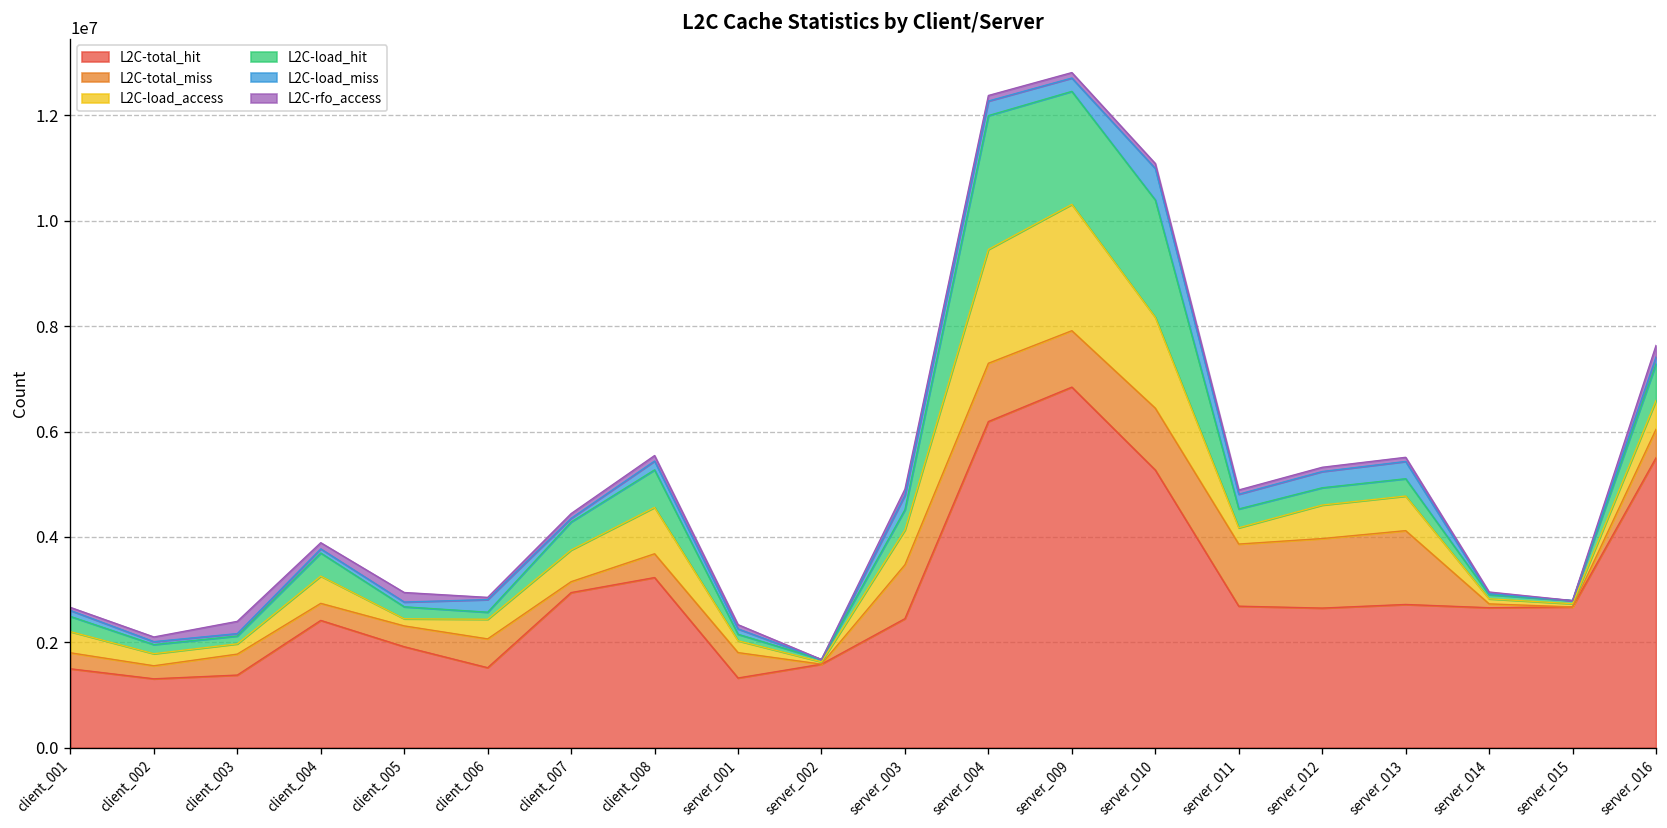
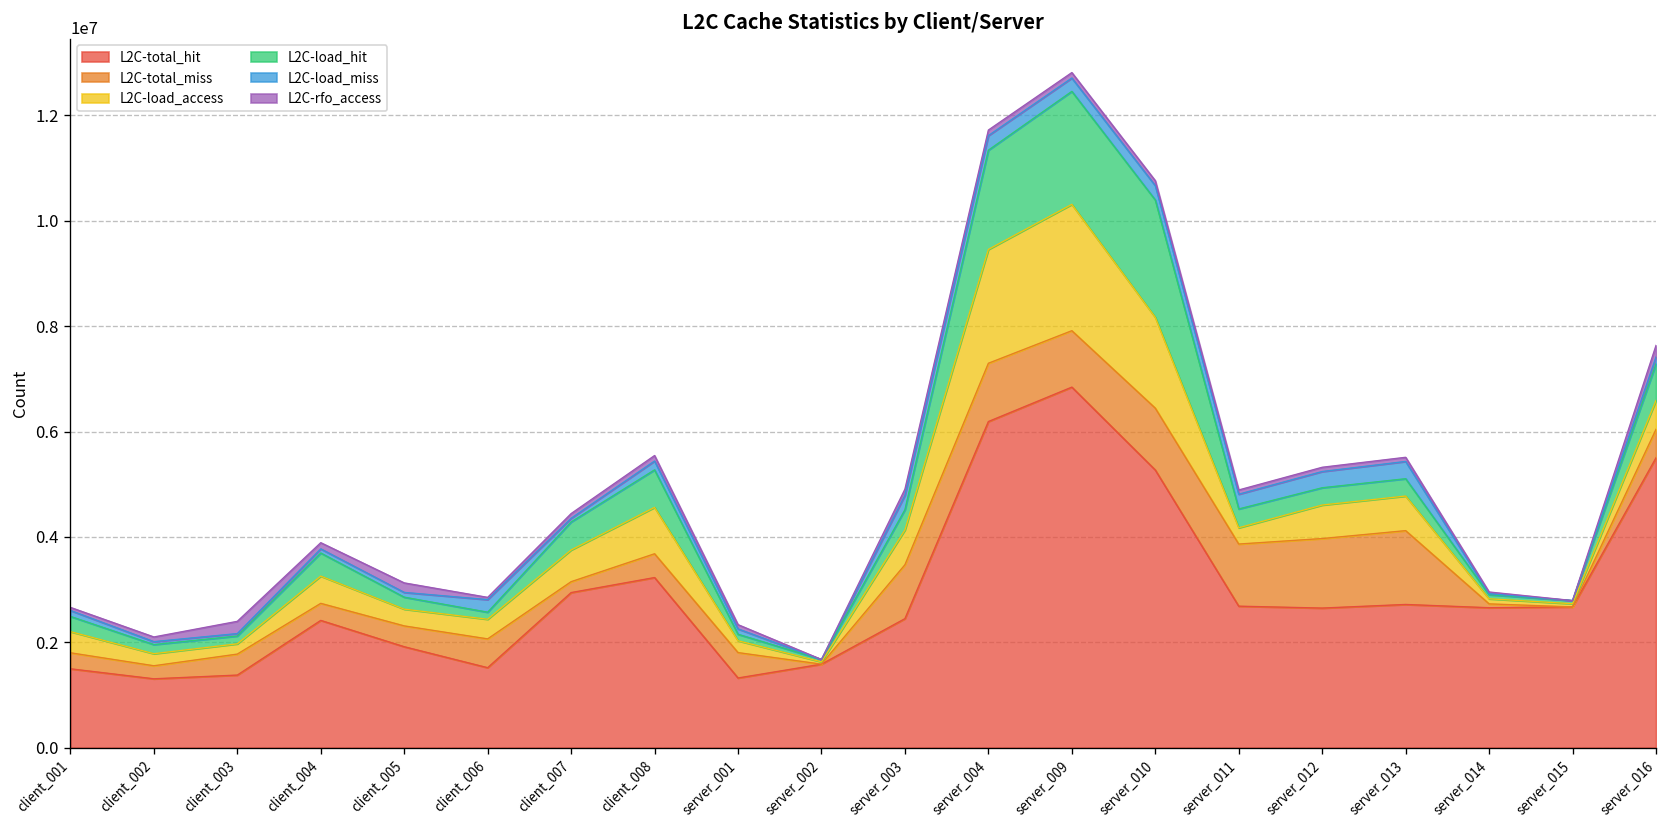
L2C-load_access, client_005: 100000 -> 300000
L2C-load_hit, server_004: 2500000 -> 1900000
L2C-load_miss, server_010: 600000 -> 300000
